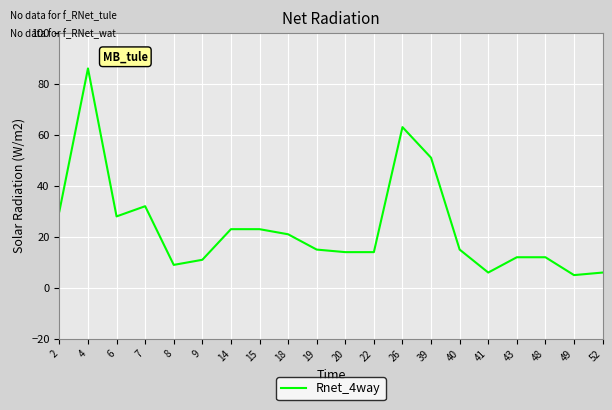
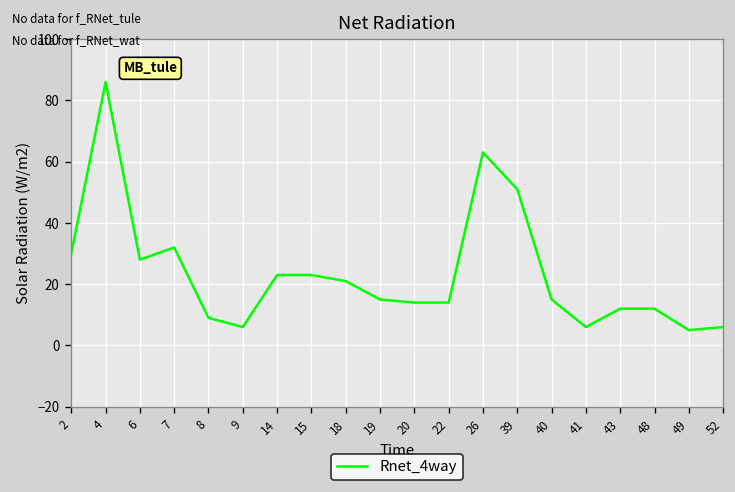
9: 11 -> 6
